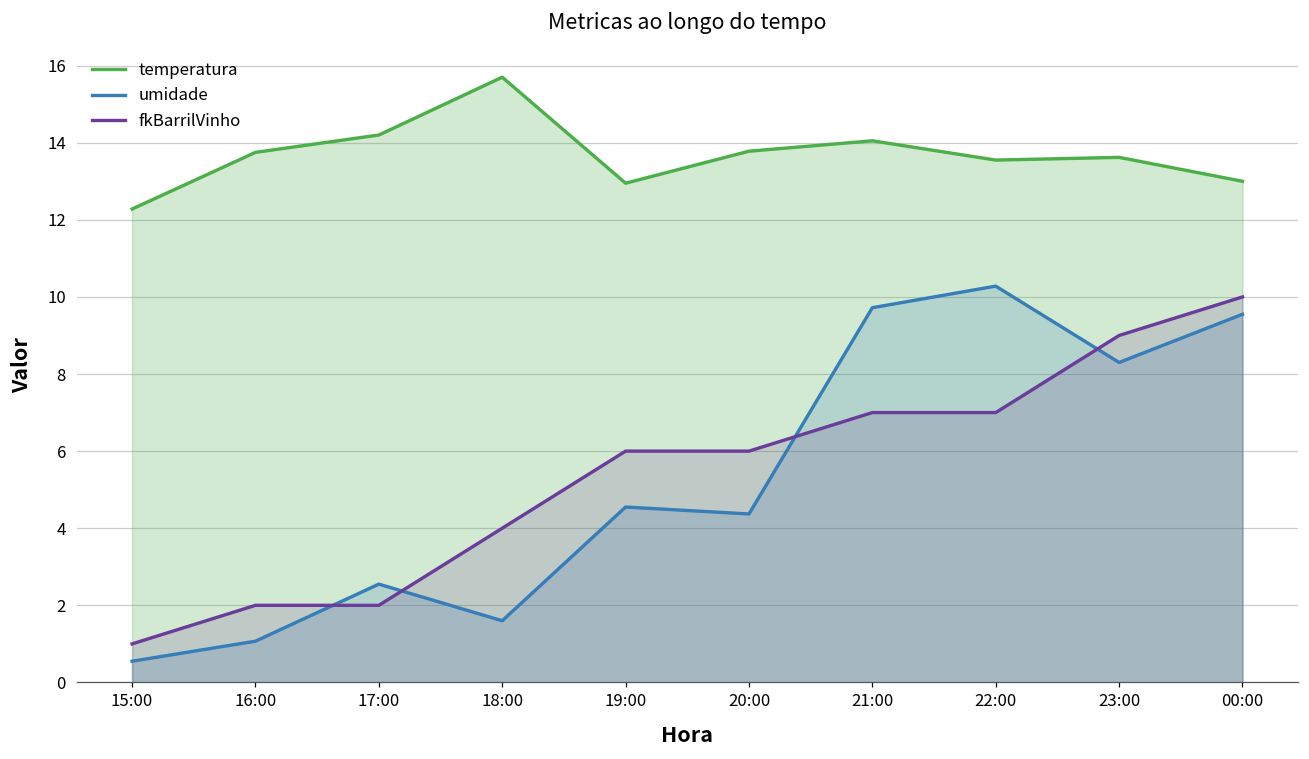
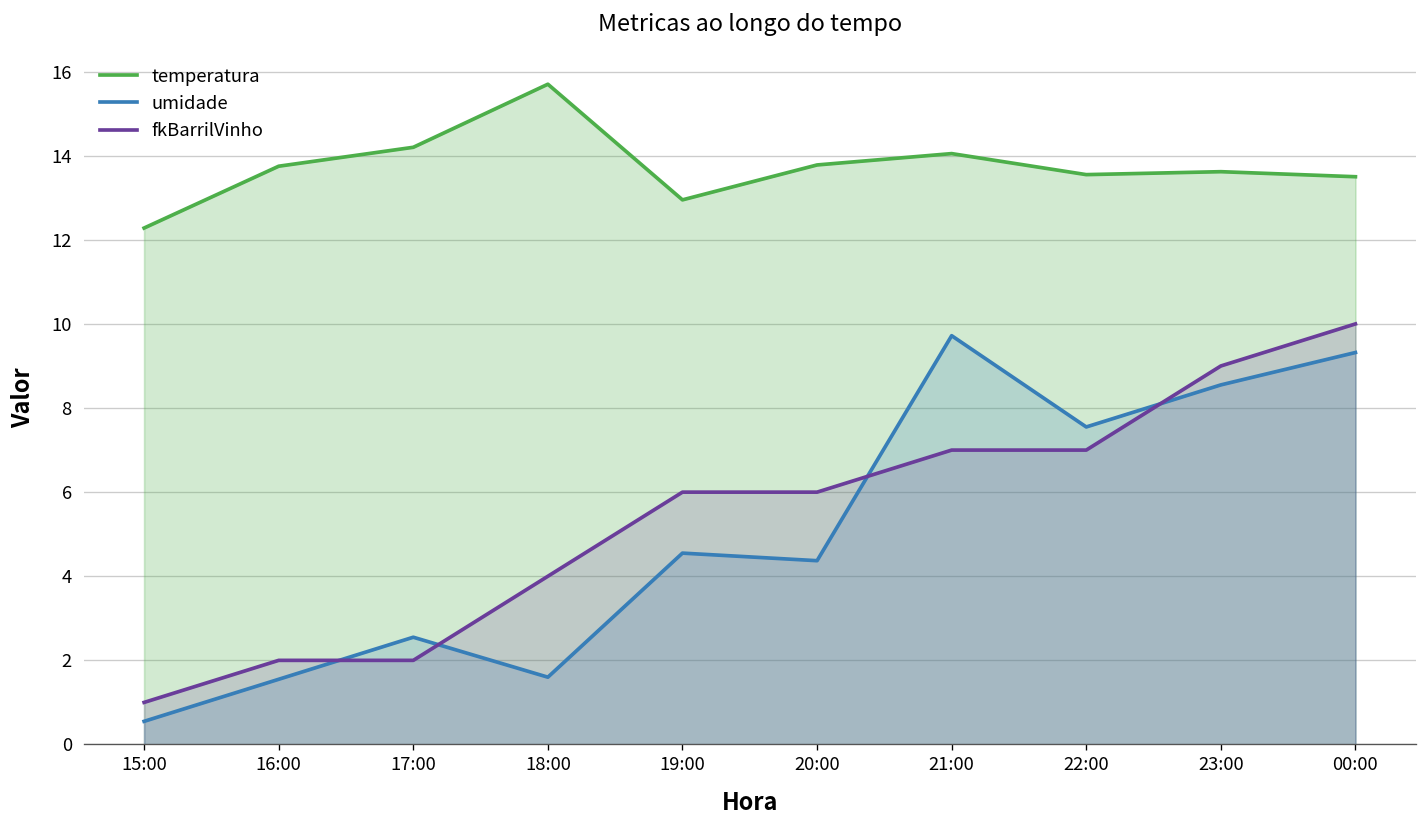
umidade, 16:00: 1.1 -> 1.6
umidade, 22:00: 10.3 -> 7.6
umidade, 23:00: 8.3 -> 8.6
temperatura, 00:00: 13.0 -> 13.5
umidade, 00:00: 9.6 -> 9.3
